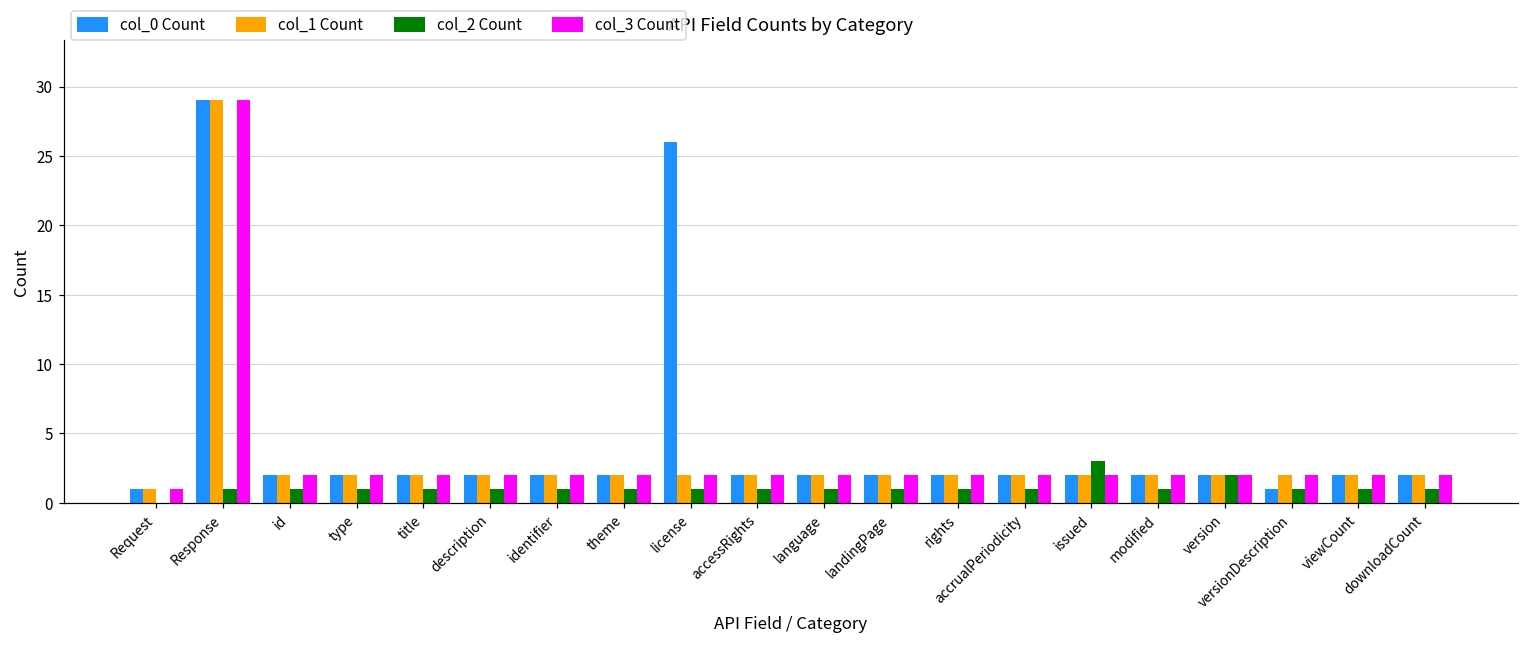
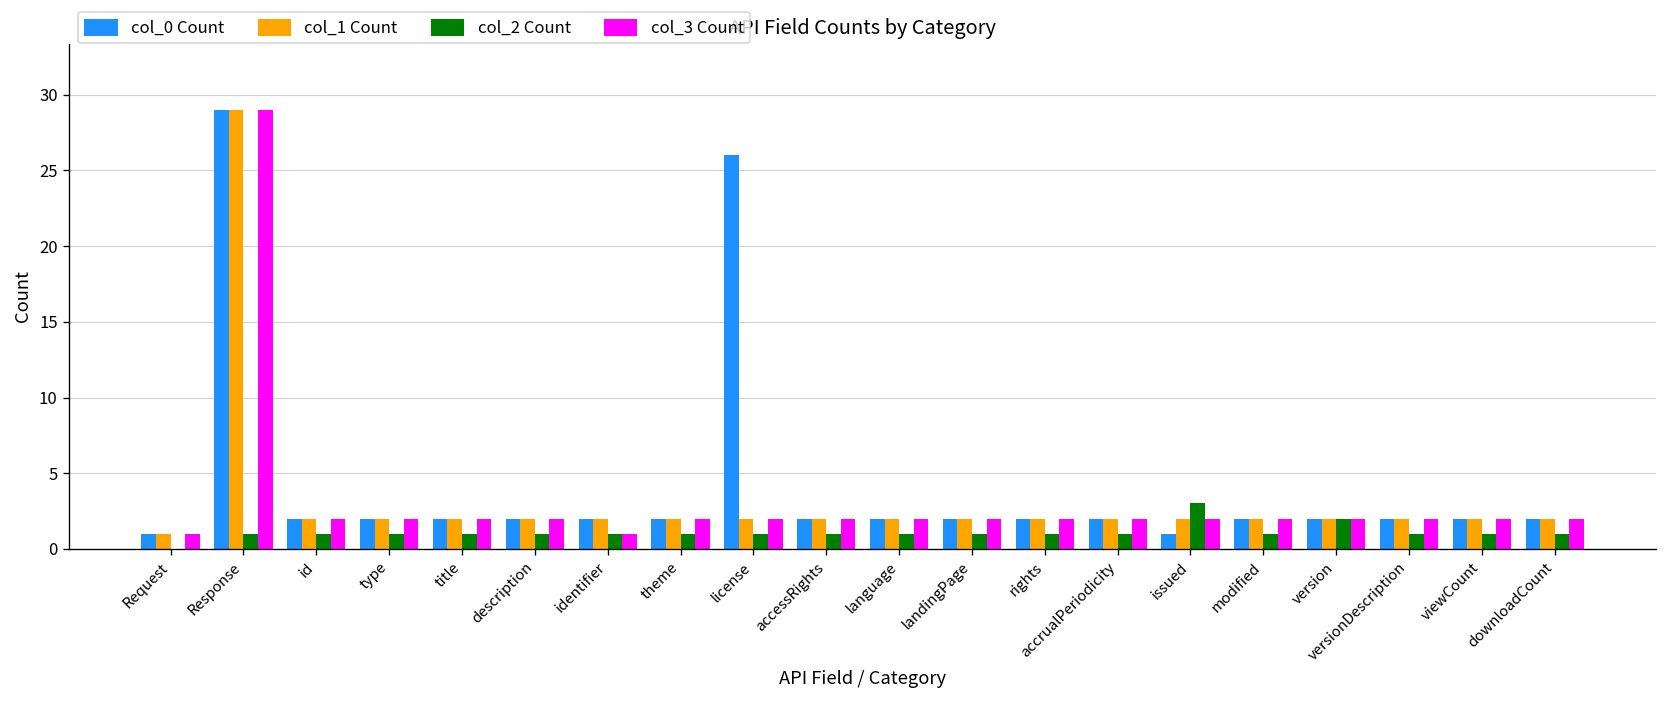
col_3 Count, identifier: 2 -> 1
col_0 Count, issued: 2 -> 1
col_0 Count, versionDescription: 1 -> 2
